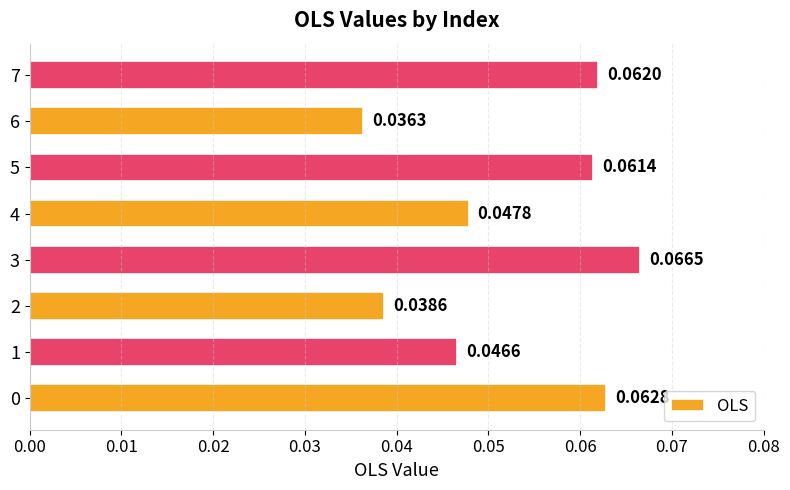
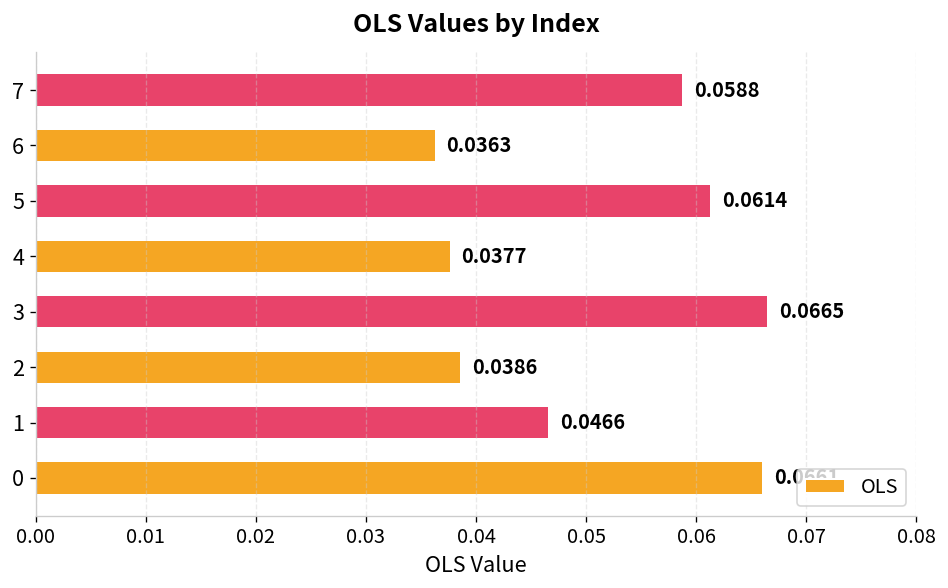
7: 0.0620 -> 0.0588
4: 0.0478 -> 0.0377
0: 0.0628 -> 0.0661
